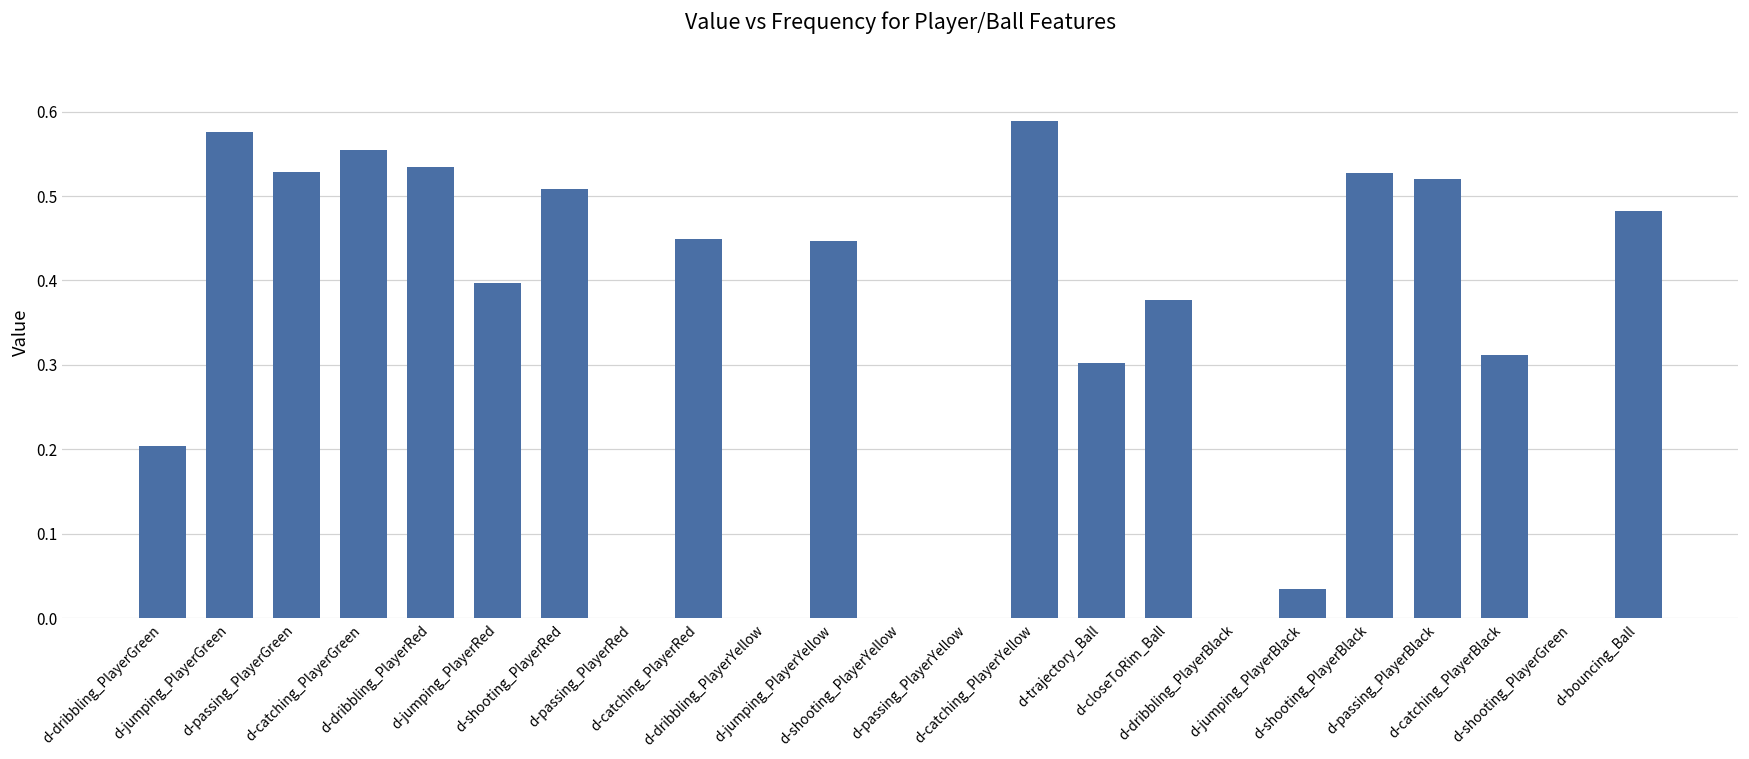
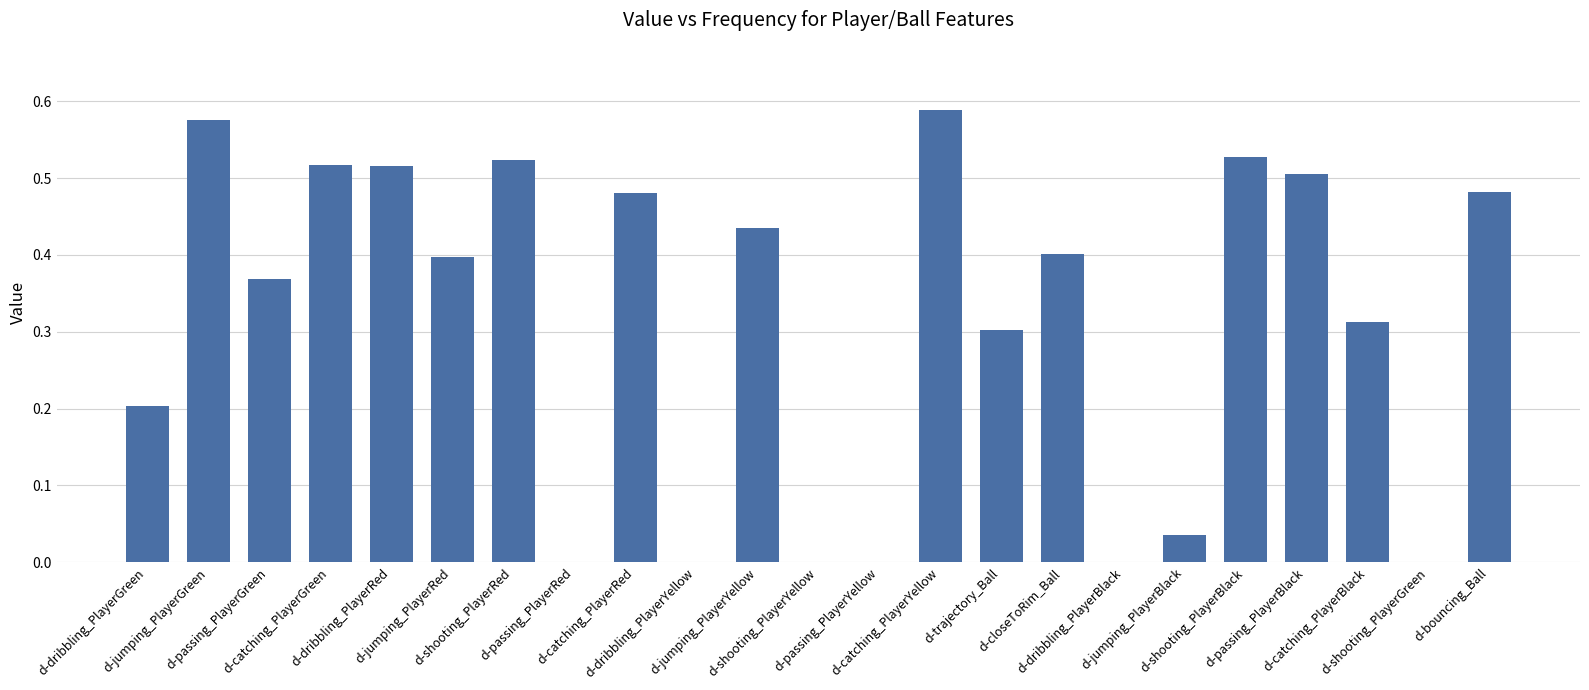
d-passing_PlayerGreen: 0.53 -> 0.37
d-catching_PlayerGreen: 0.55 -> 0.52
d-dribbling_PlayerRed: 0.53 -> 0.52
d-shooting_PlayerRed: 0.51 -> 0.52
d-catching_PlayerRed: 0.45 -> 0.48
d-jumping_PlayerYellow: 0.45 -> 0.44
d-closeToRim_Ball: 0.38 -> 0.40
d-passing_PlayerBlack: 0.52 -> 0.51
